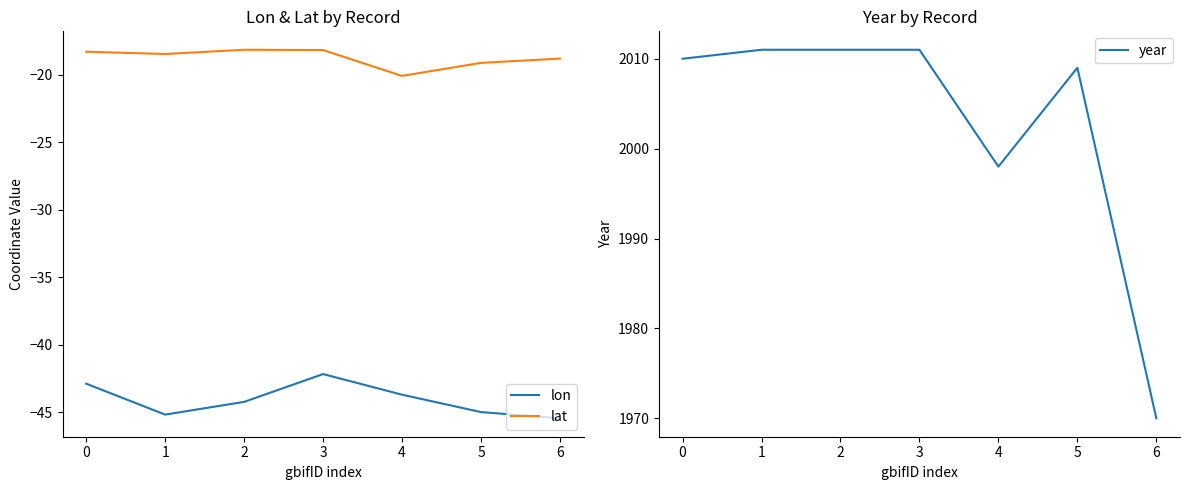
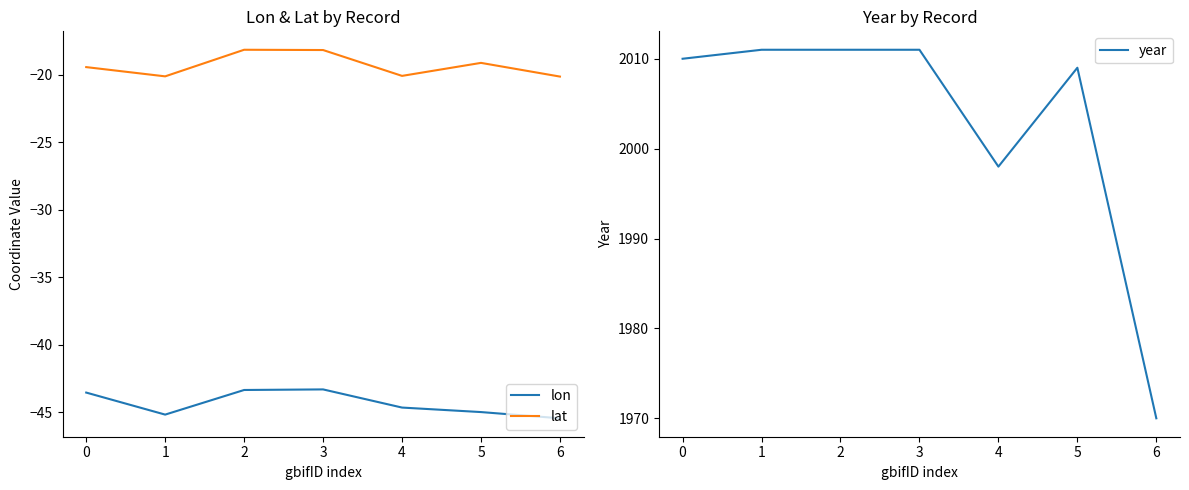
Lon & Lat by Record, lon, 0: -42.9 -> -43.5
Lon & Lat by Record, lat, 0: -18.3 -> -19.4
Lon & Lat by Record, lat, 1: -18.4 -> -20.1
Lon & Lat by Record, lon, 2: -44.2 -> -43.3
Lon & Lat by Record, lon, 3: -42.2 -> -43.3
Lon & Lat by Record, lon, 4: -43.7 -> -44.6
Lon & Lat by Record, lat, 6: -18.8 -> -20.1
